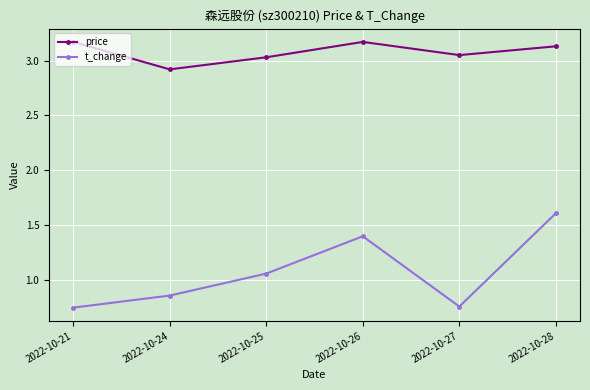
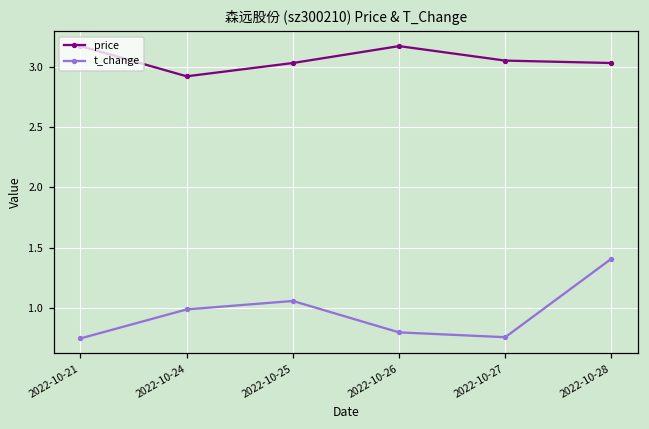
t_change, 2022-10-24: 0.86 -> 0.99
t_change, 2022-10-26: 1.4 -> 0.8
price, 2022-10-28: 3.13 -> 3.03
t_change, 2022-10-28: 1.61 -> 1.41
